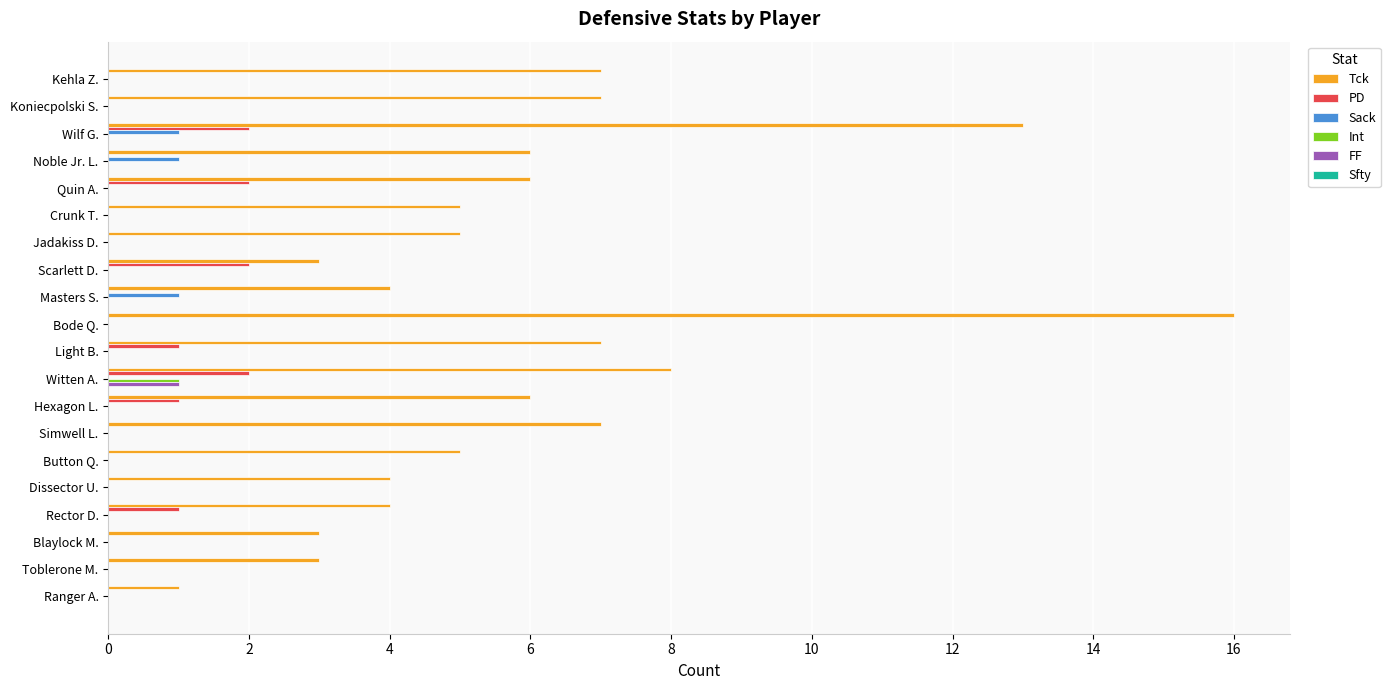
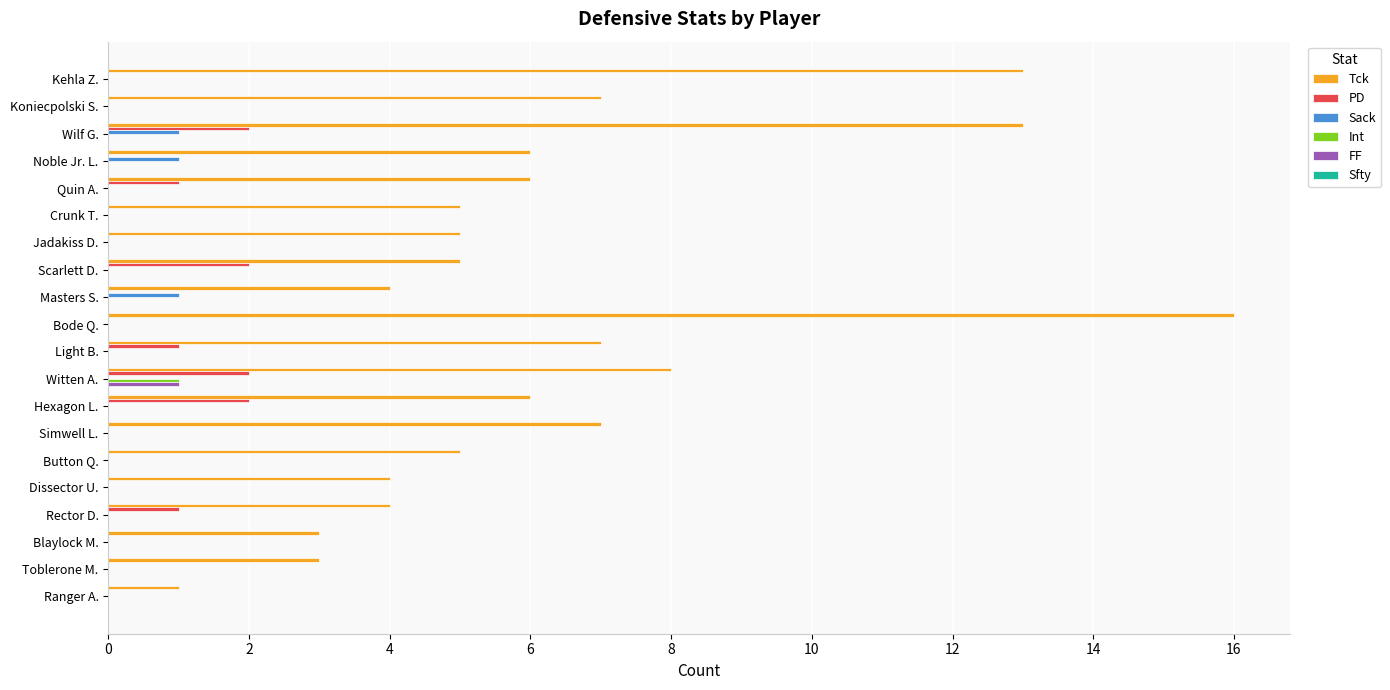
Tck, Kehla Z.: 7 -> 13
PD, Quin A.: 2 -> 1
Tck, Scarlett D.: 3 -> 5
PD, Hexagon L.: 1 -> 2
